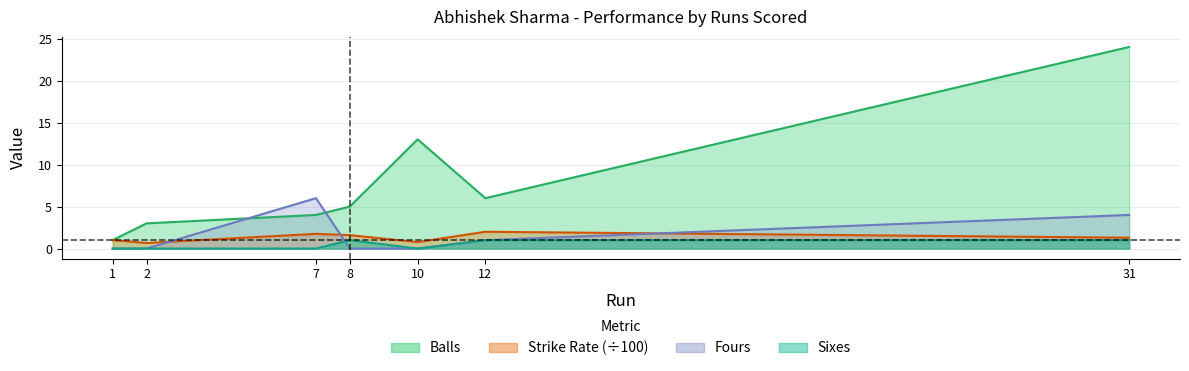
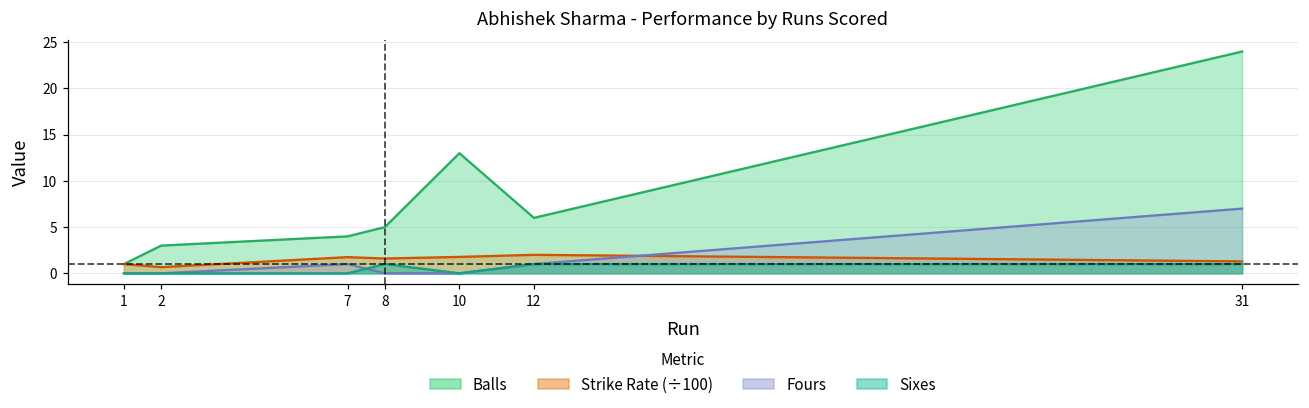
Fours, 7: 6 -> 1
Strike Rate (÷100), 10: 1 -> 2
Fours, 31: 4 -> 7
